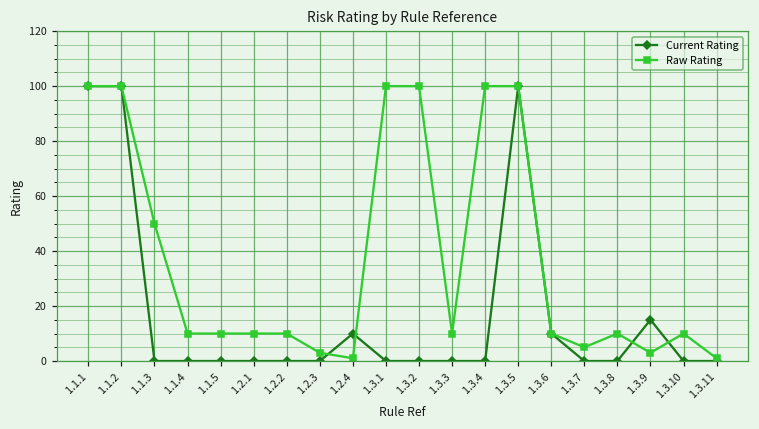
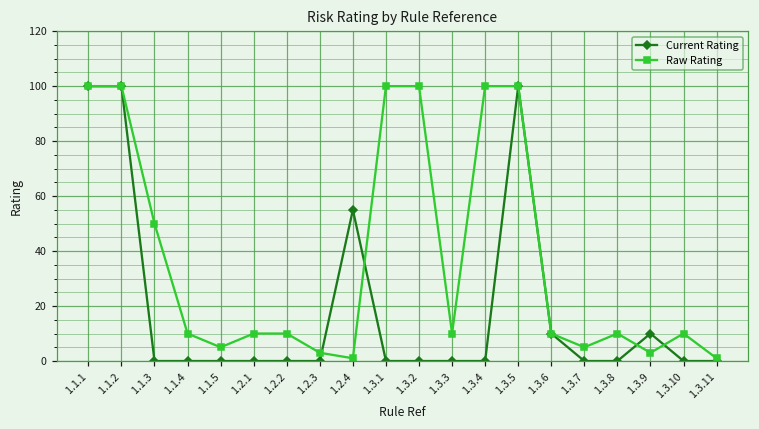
Raw Rating, 1.1.5: 10 -> 5
Current Rating, 1.2.4: 10 -> 55
Current Rating, 1.3.9: 15 -> 10
